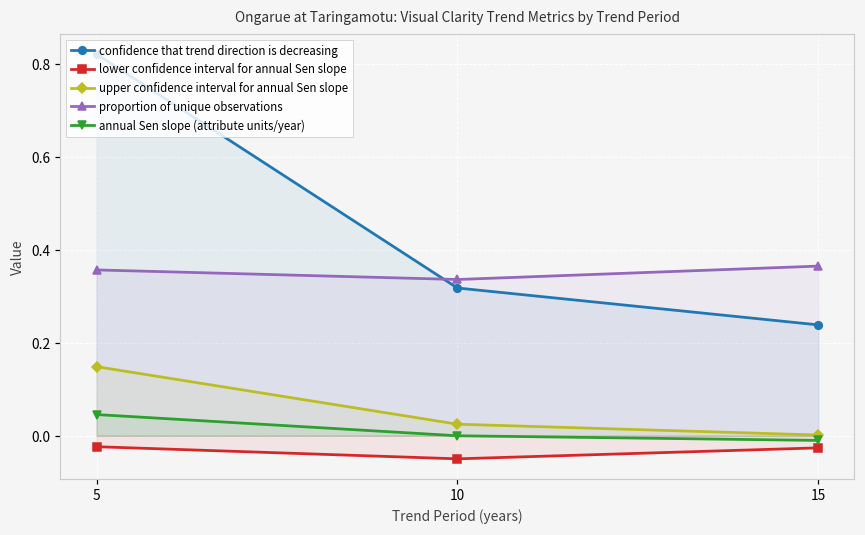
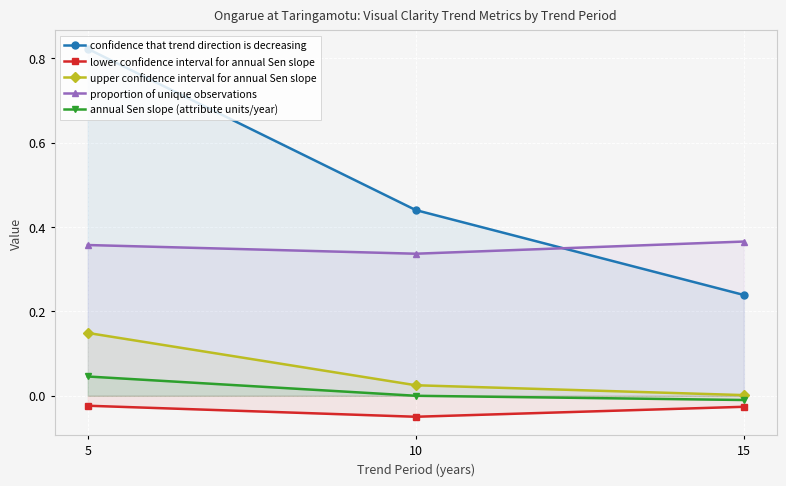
confidence that trend direction is decreasing, 10: 0.32 -> 0.44
